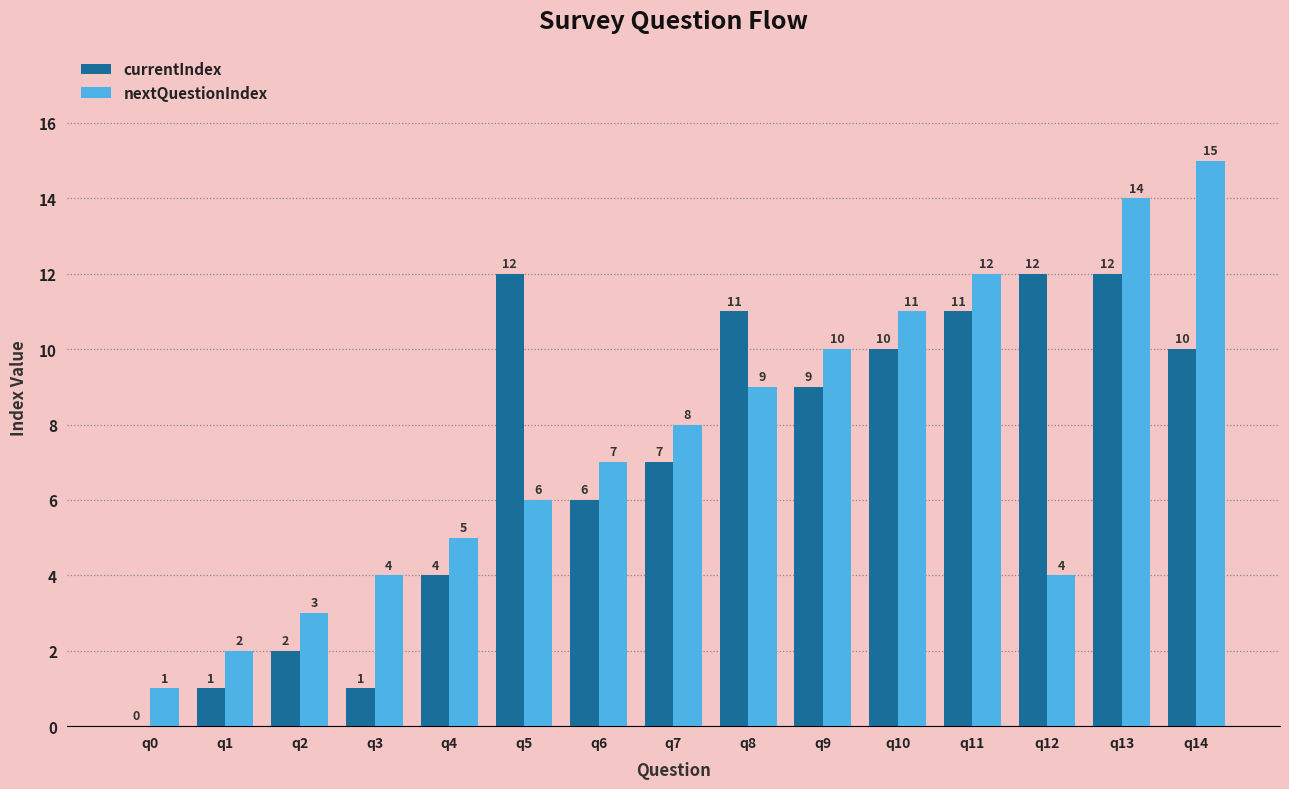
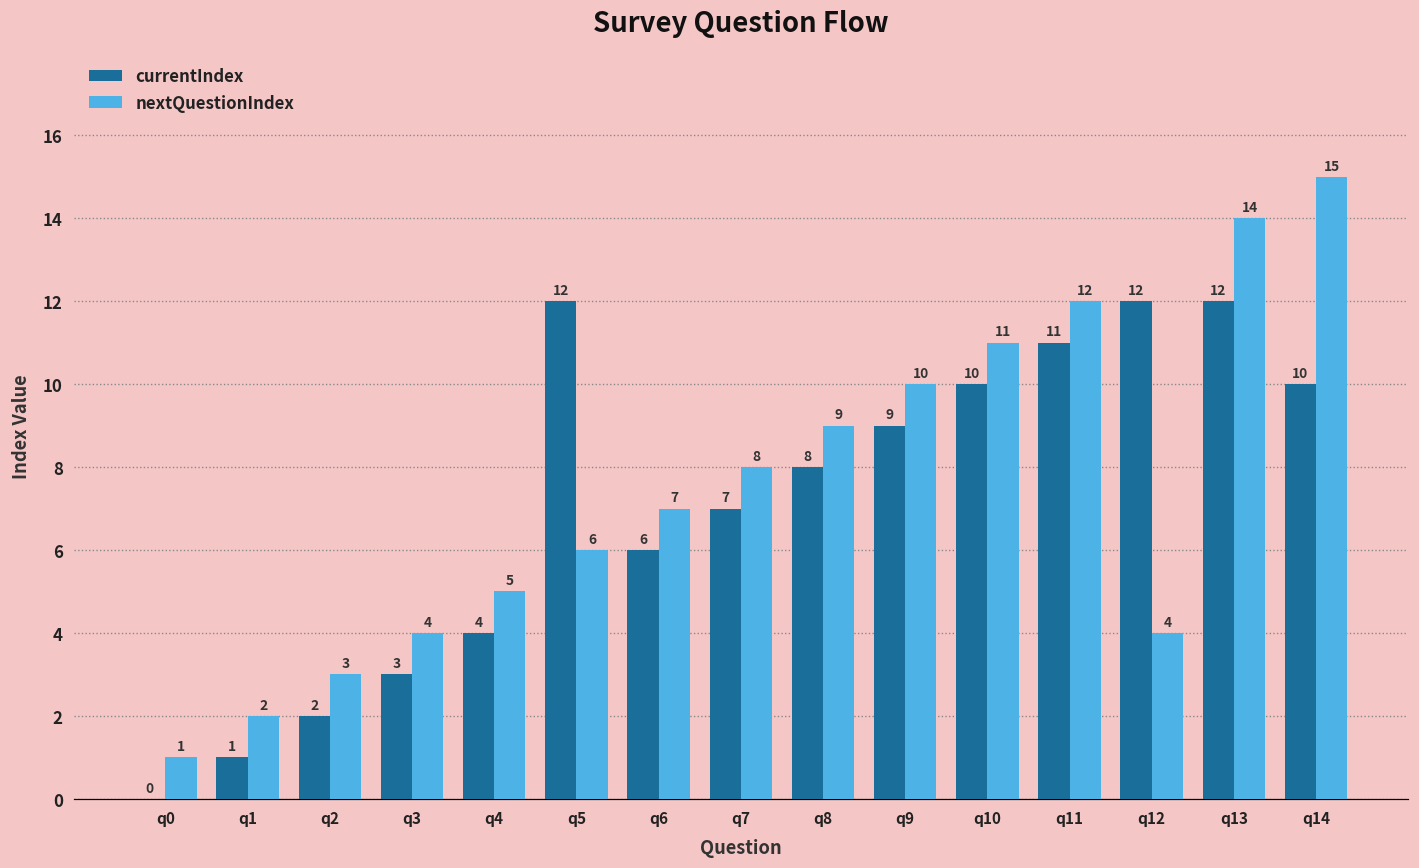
currentIndex, q3: 1 -> 3
currentIndex, q8: 11 -> 8
